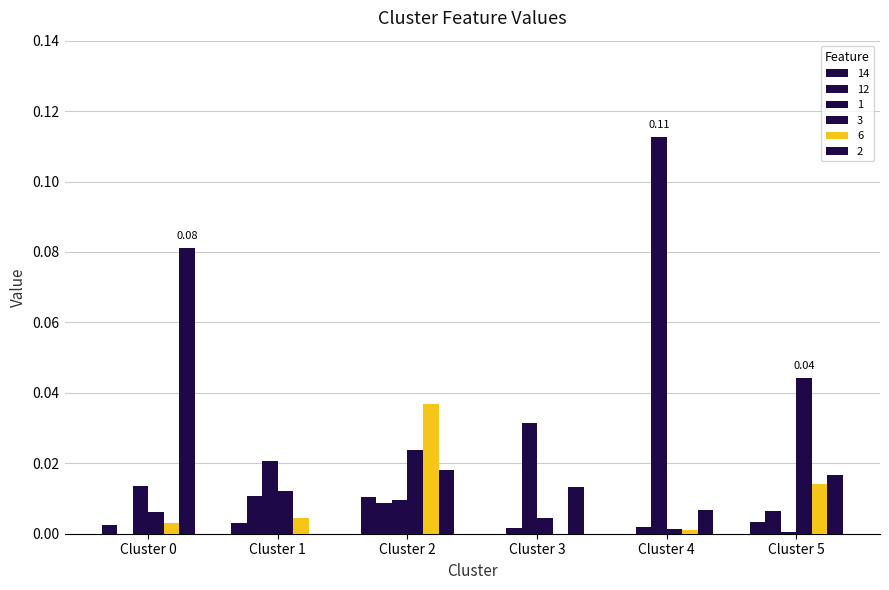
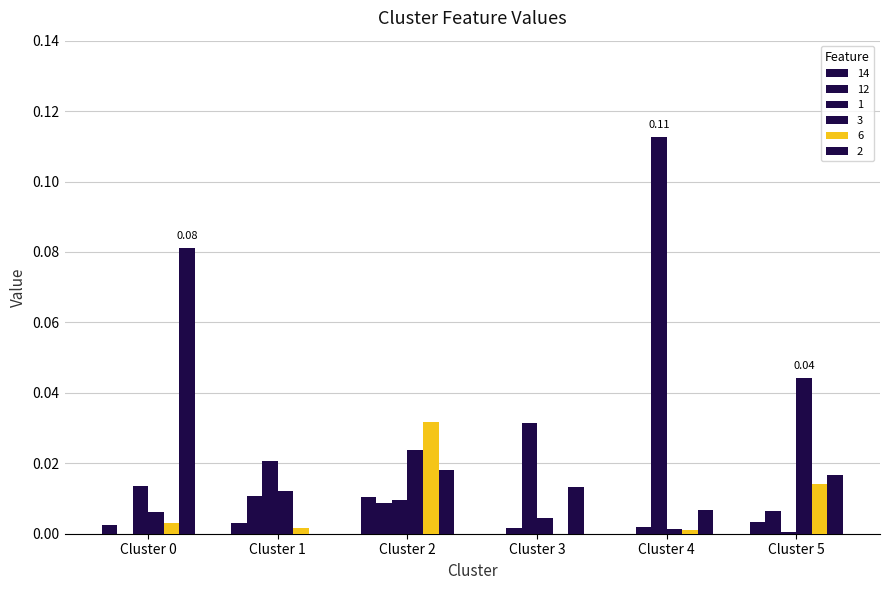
6, Cluster 1: 0.004 -> 0.002
6, Cluster 2: 0.037 -> 0.032
